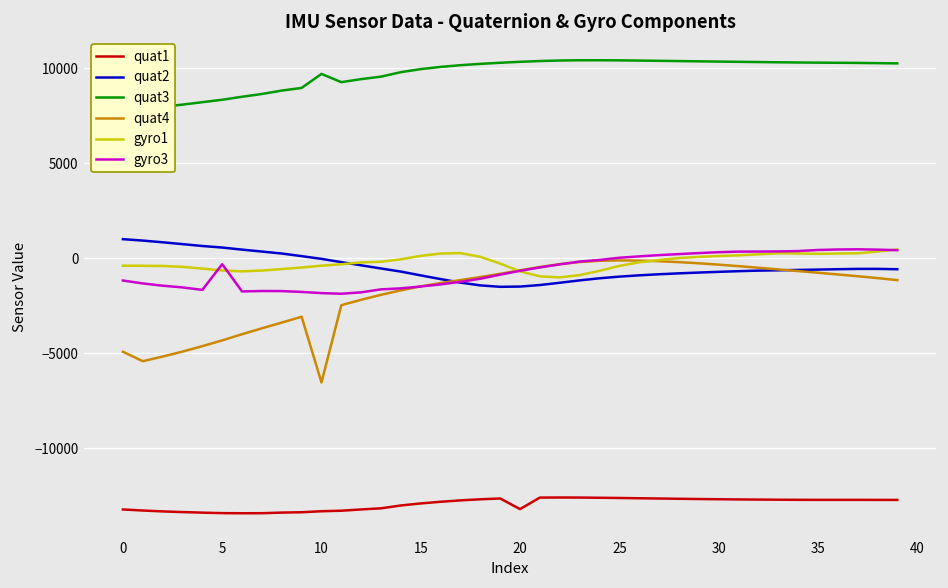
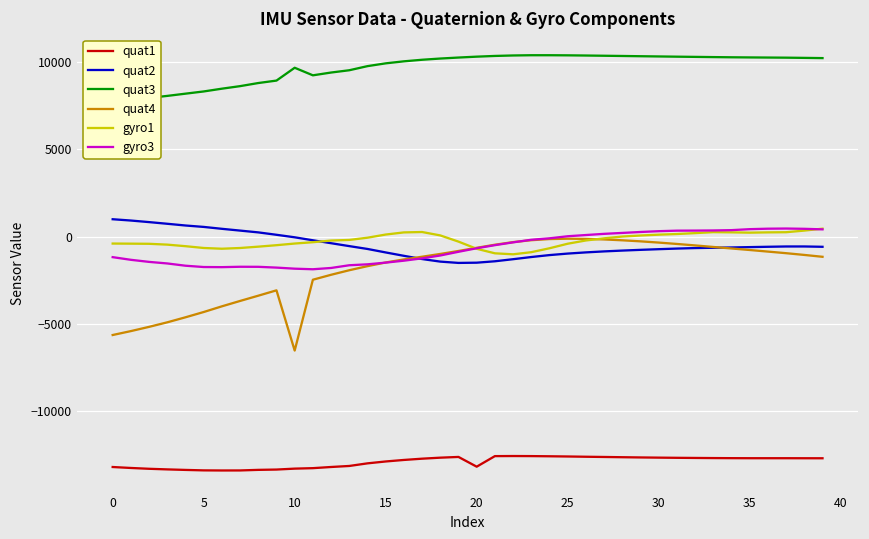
quat4, 0: -4900 -> -5600
gyro3, 5: -300 -> -1700
